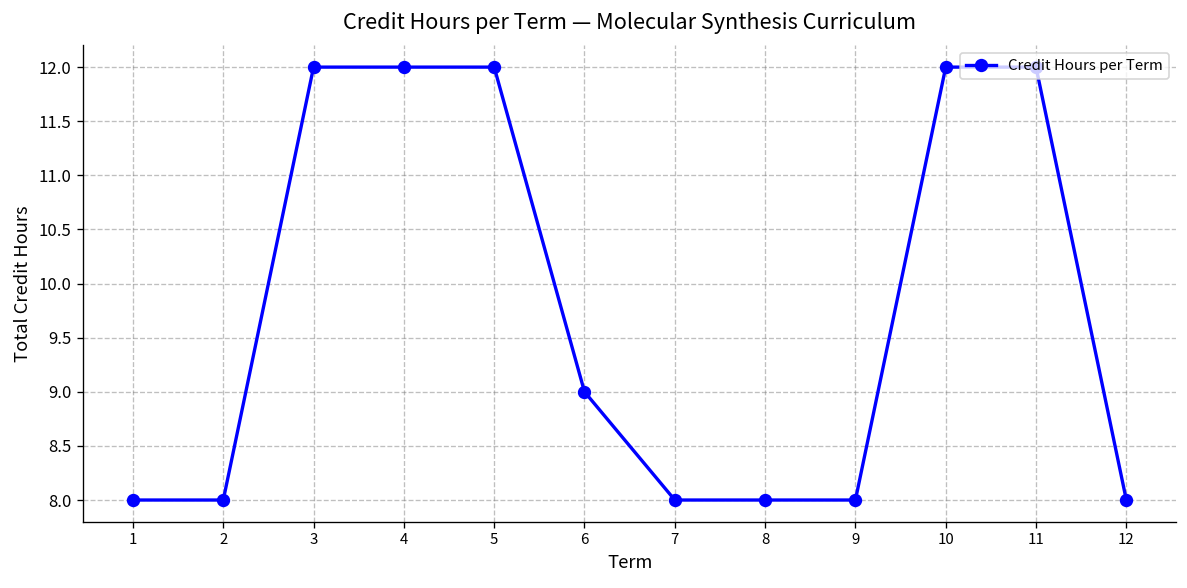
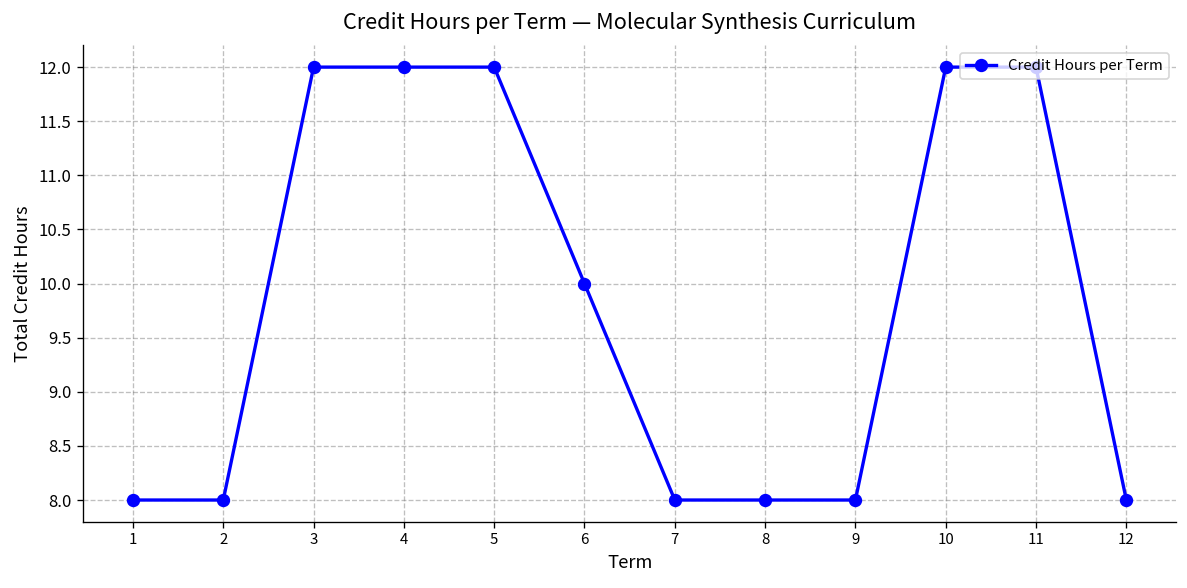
6: 9 -> 10
